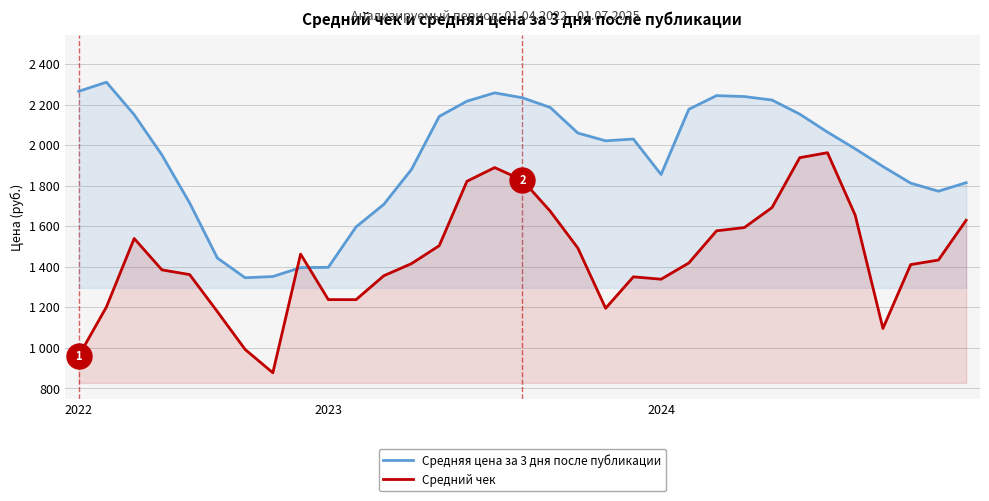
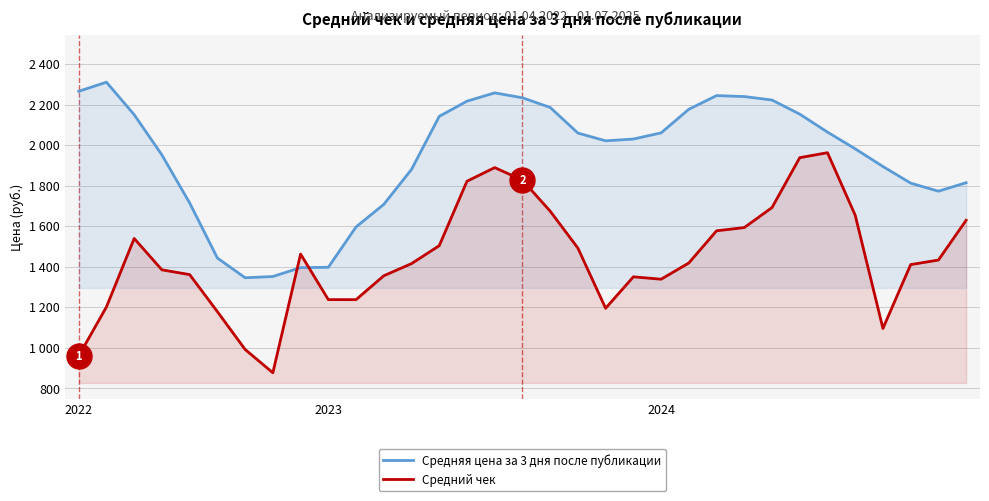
Средняя цена за 3 дня после публикации, 2024: 1860 -> 2060
